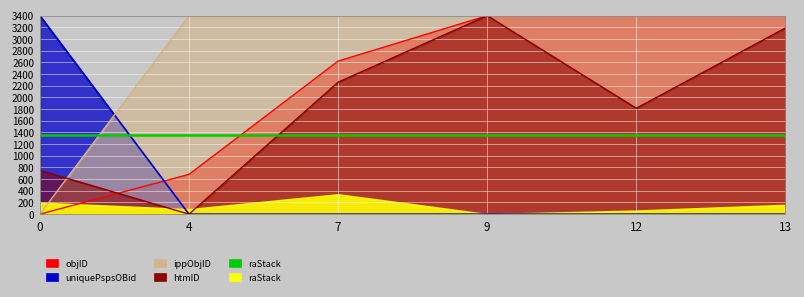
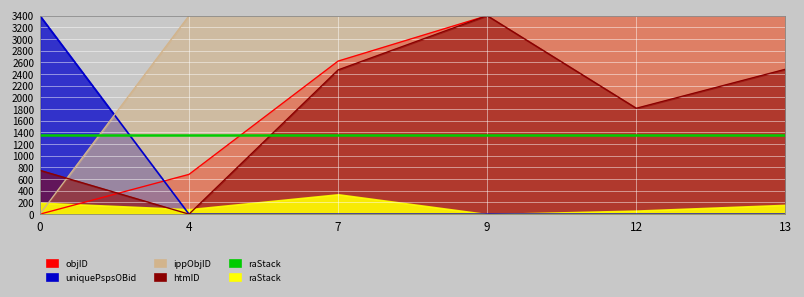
htmID, 7: 2300 -> 2500
htmID, 13: 3200 -> 2500
